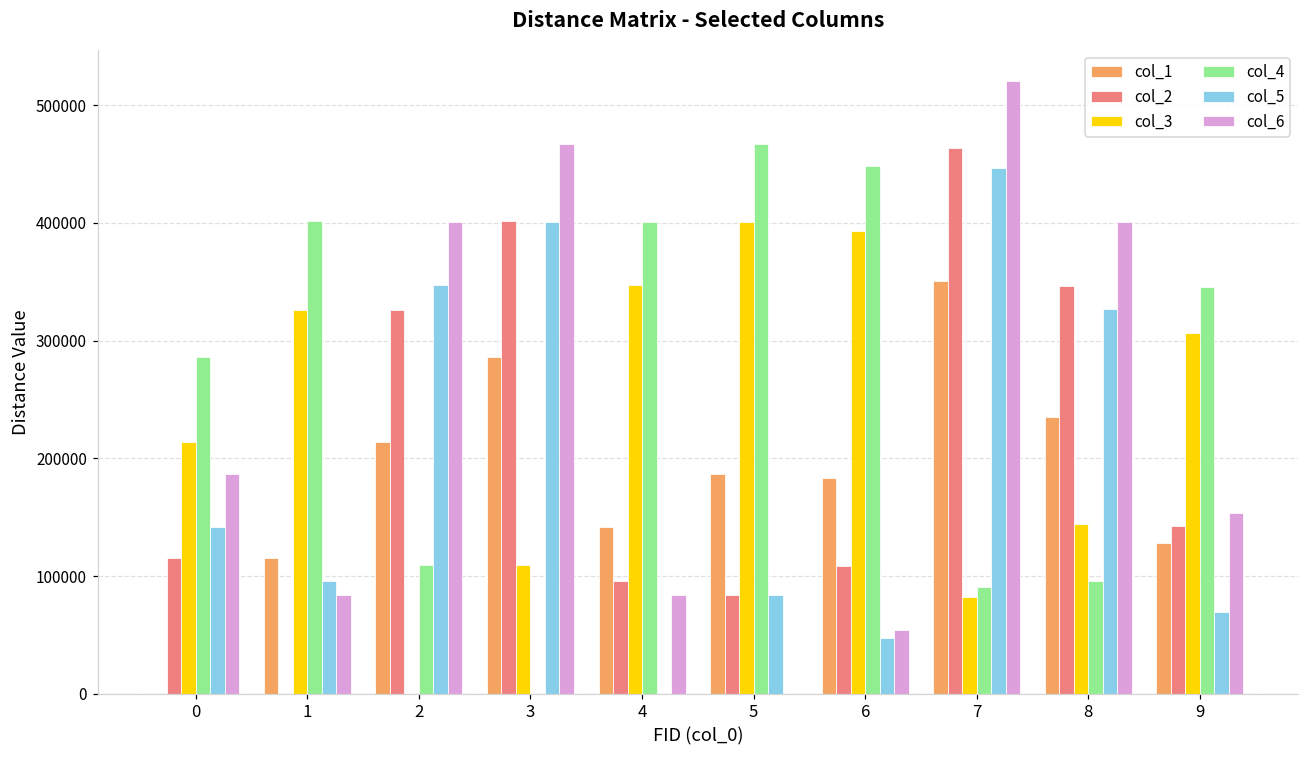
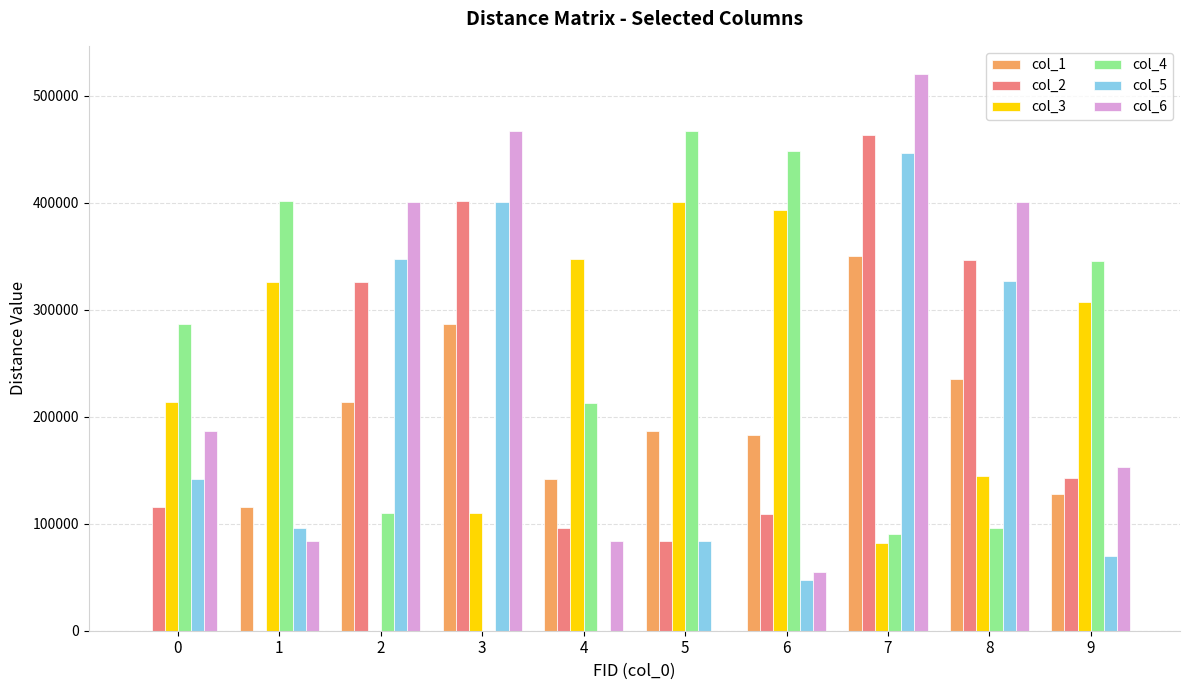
col_4, 4: 401000 -> 213000
